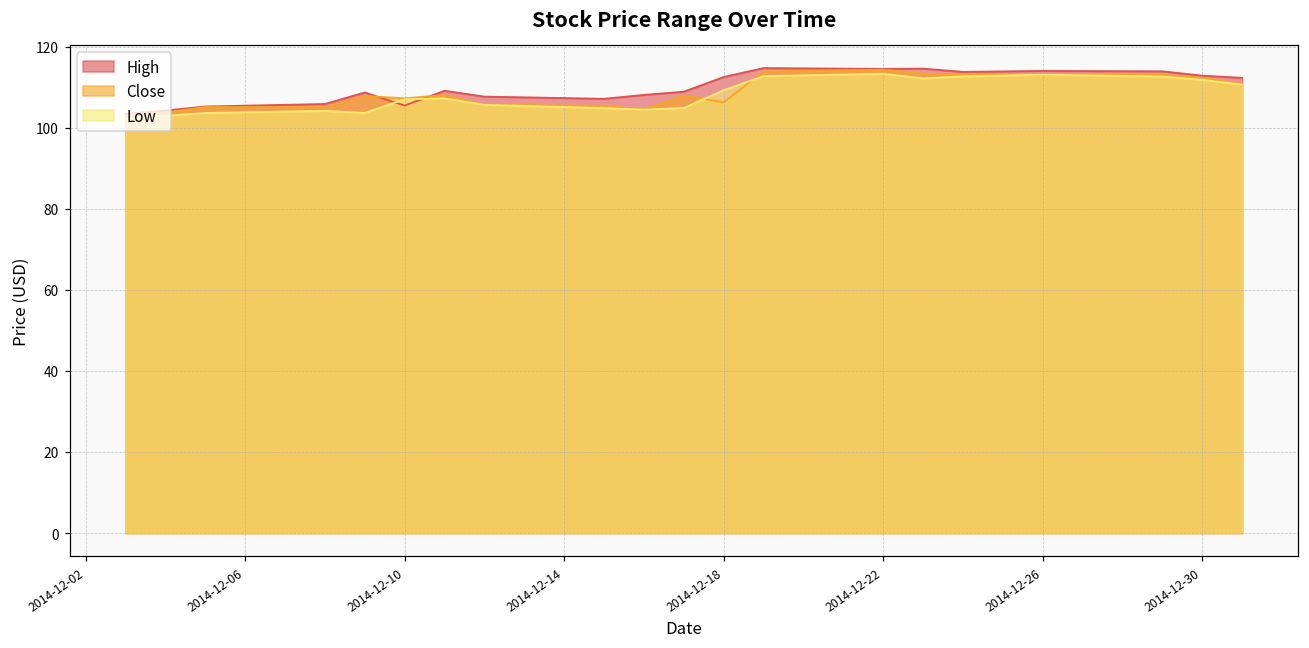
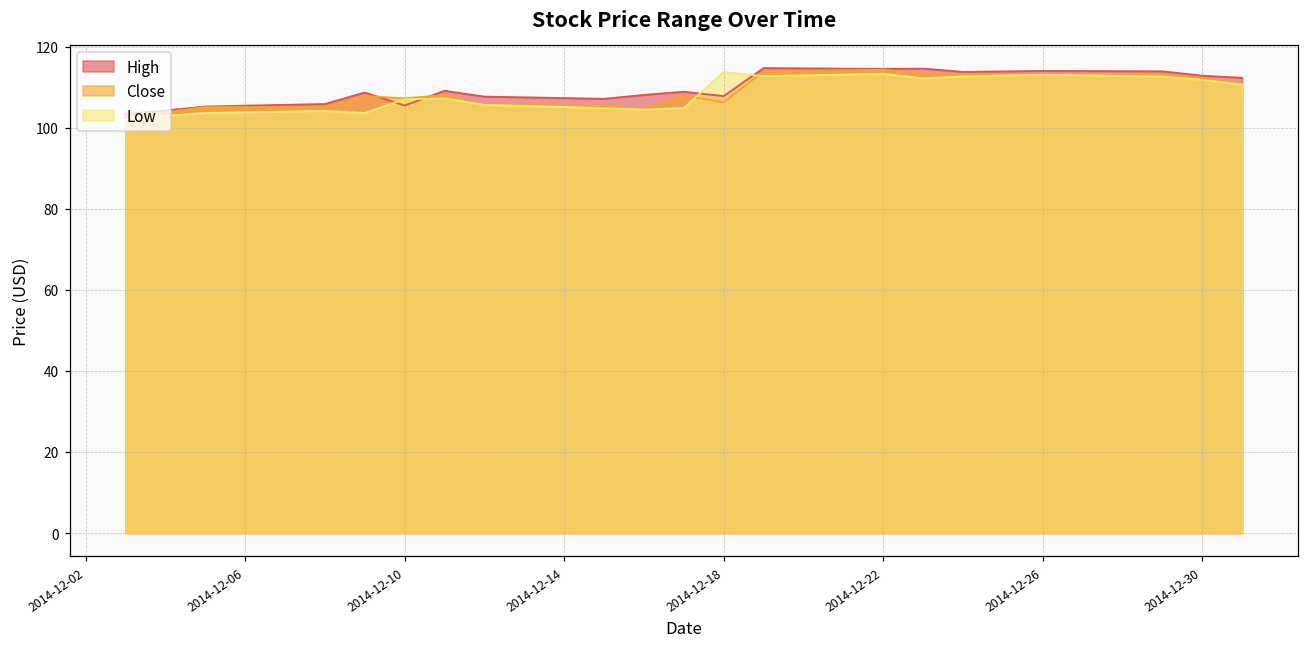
High, 2014-12-18: 112 -> 108
Low, 2014-12-18: 109 -> 114
